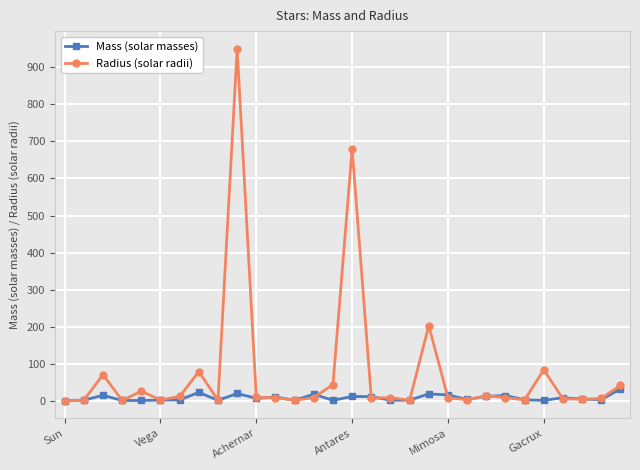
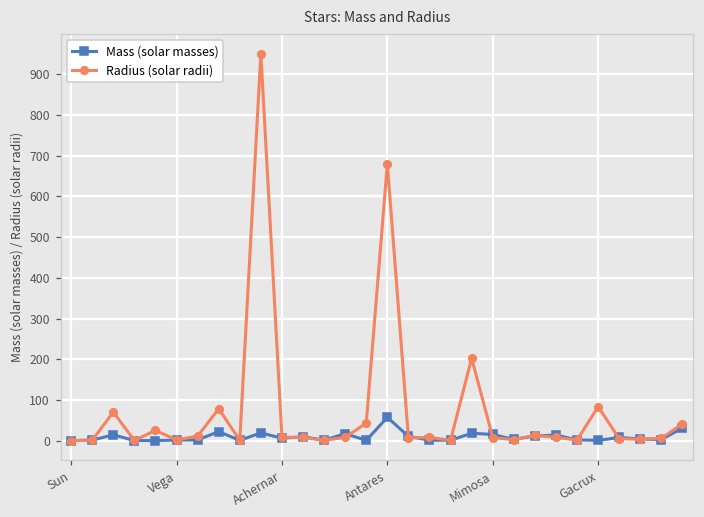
Mass (solar masses), Antares: 10 -> 60
